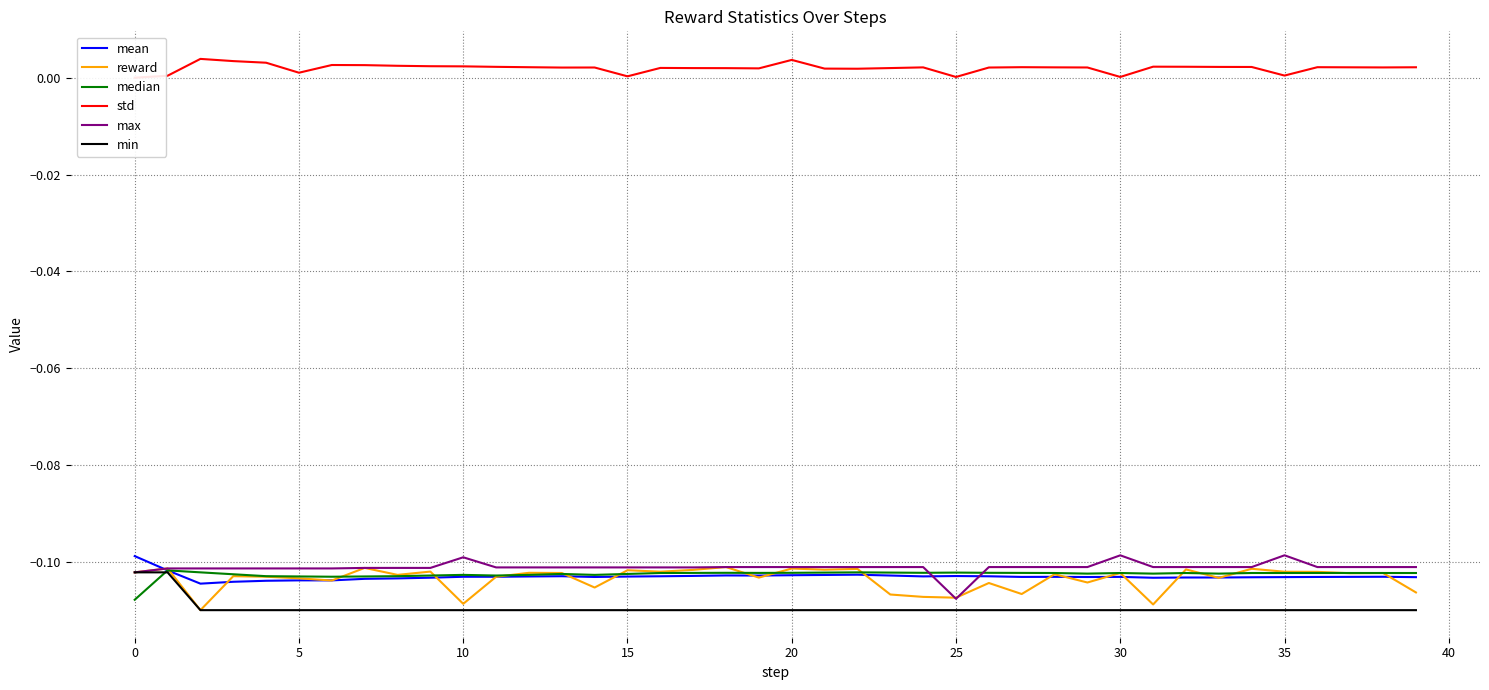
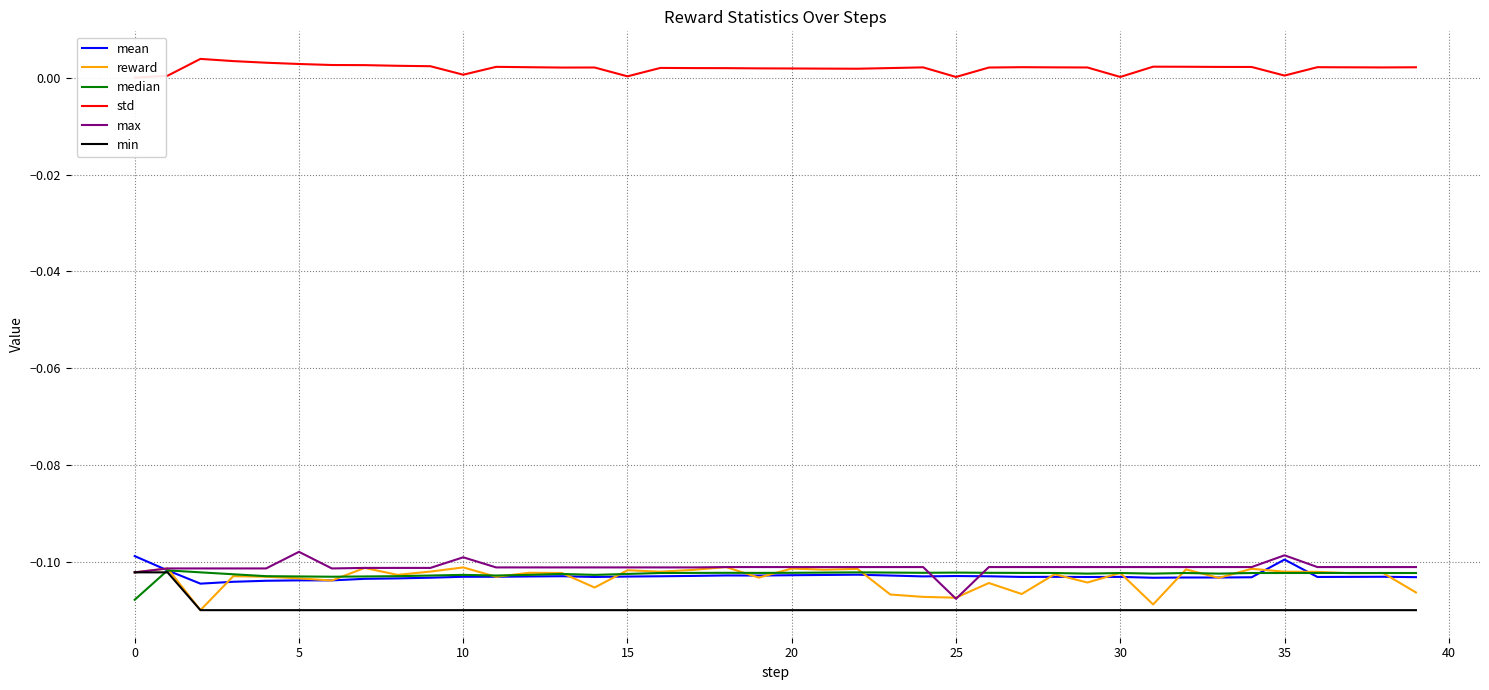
std, 5: 0.001 -> 0.003
max, 5: -0.101 -> -0.098
reward, 10: -0.109 -> -0.101
std, 10: 0.002 -> 0.001
std, 20: 0.004 -> 0.002
max, 30: -0.099 -> -0.101
mean, 35: -0.103 -> -0.100
